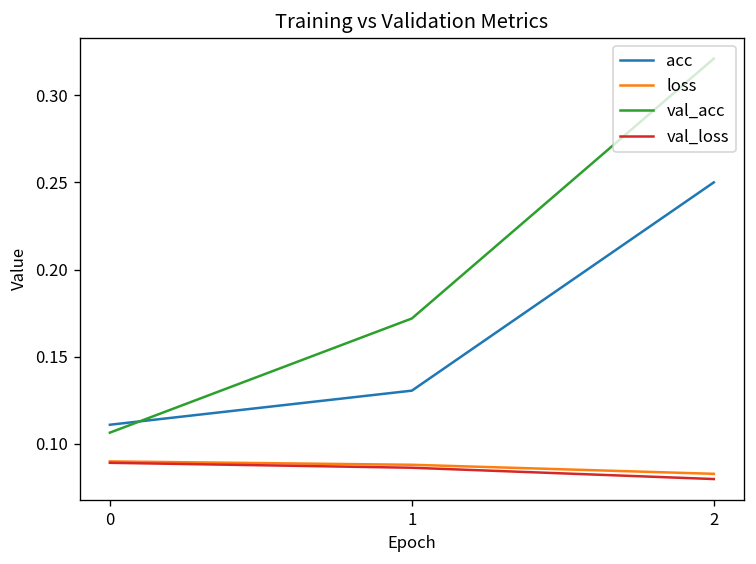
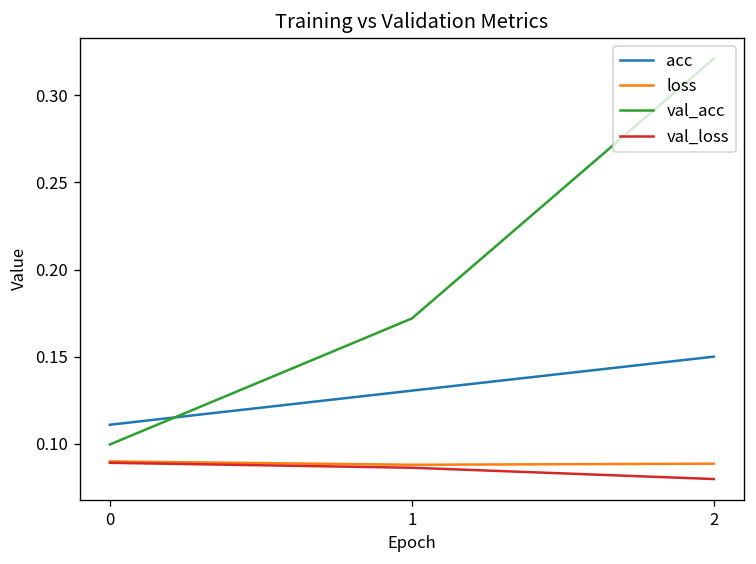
val_acc, 0: 0.106 -> 0.100
acc, 2: 0.25 -> 0.15
loss, 2: 0.083 -> 0.089
